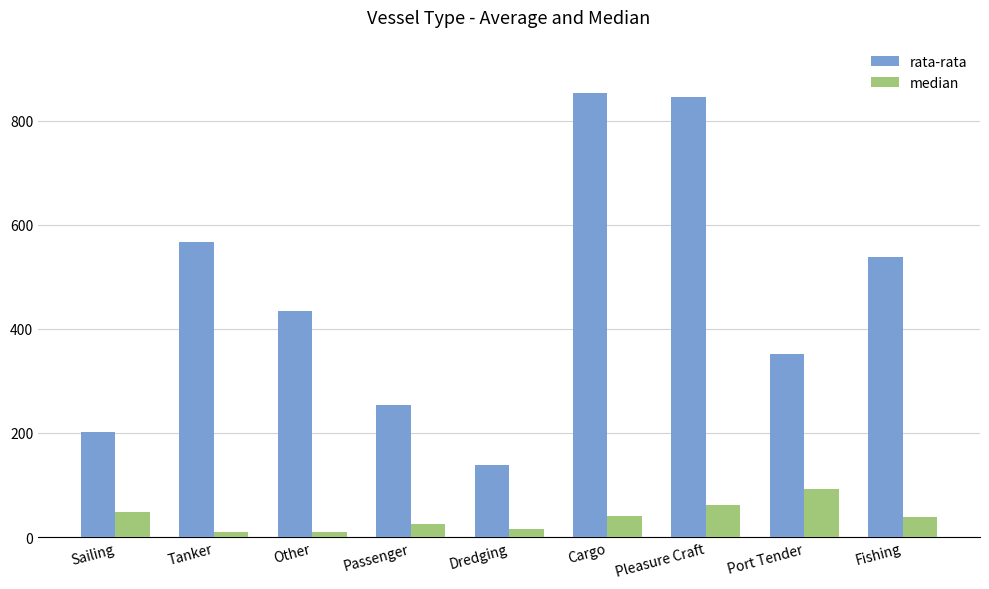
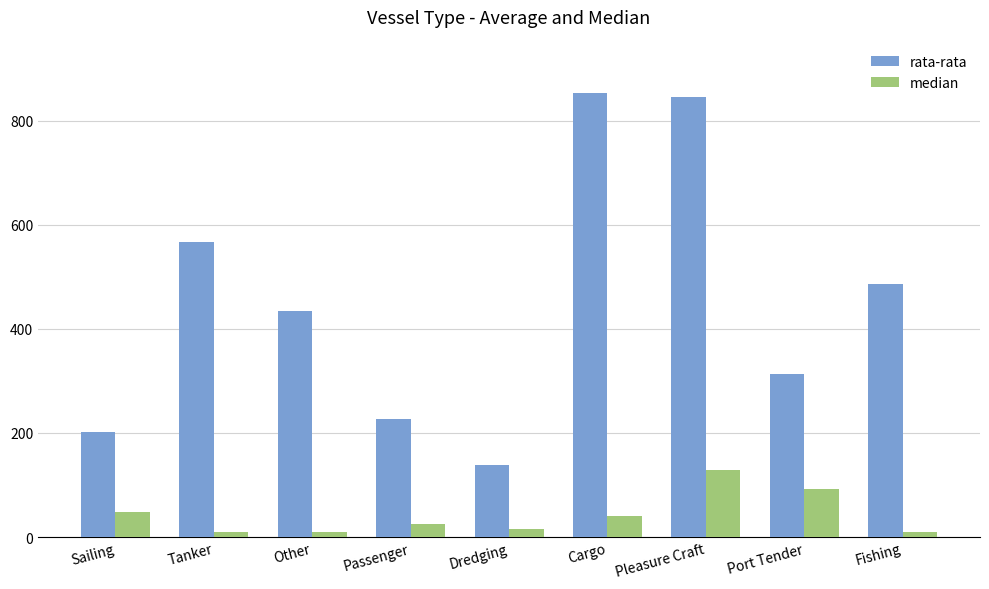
rata-rata, Passenger: 250 -> 230
median, Pleasure Craft: 60 -> 130
rata-rata, Port Tender: 350 -> 310
rata-rata, Fishing: 540 -> 490
median, Fishing: 40 -> 10
